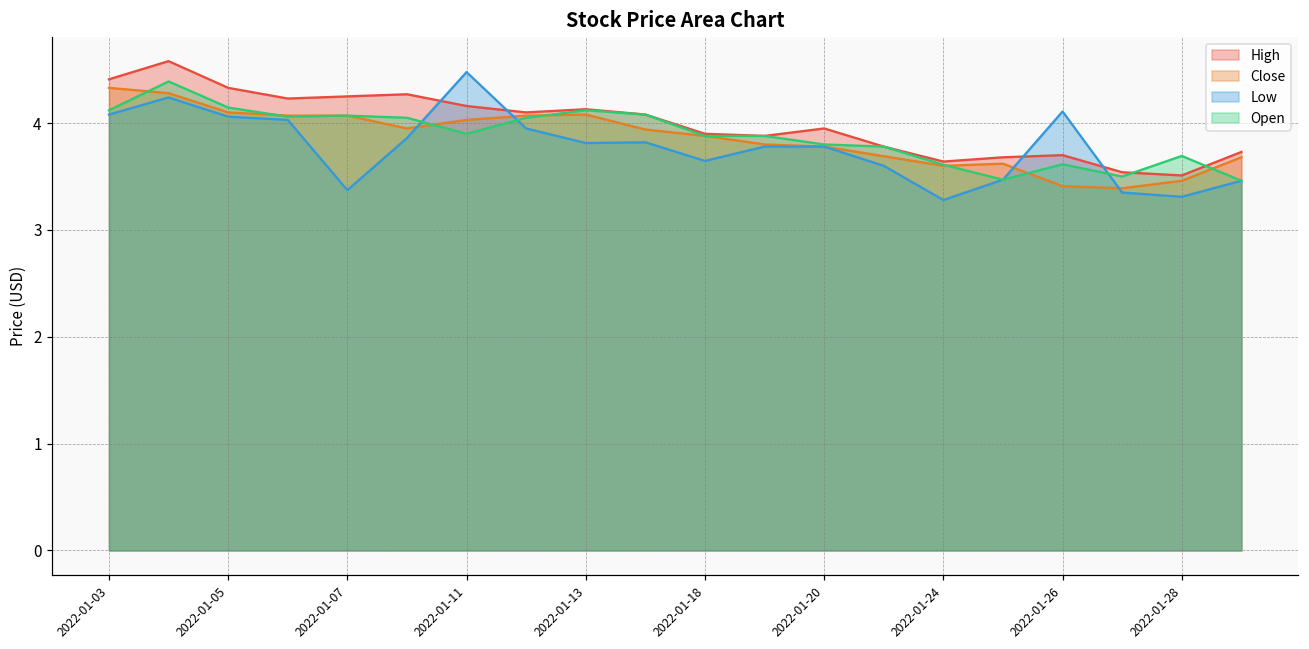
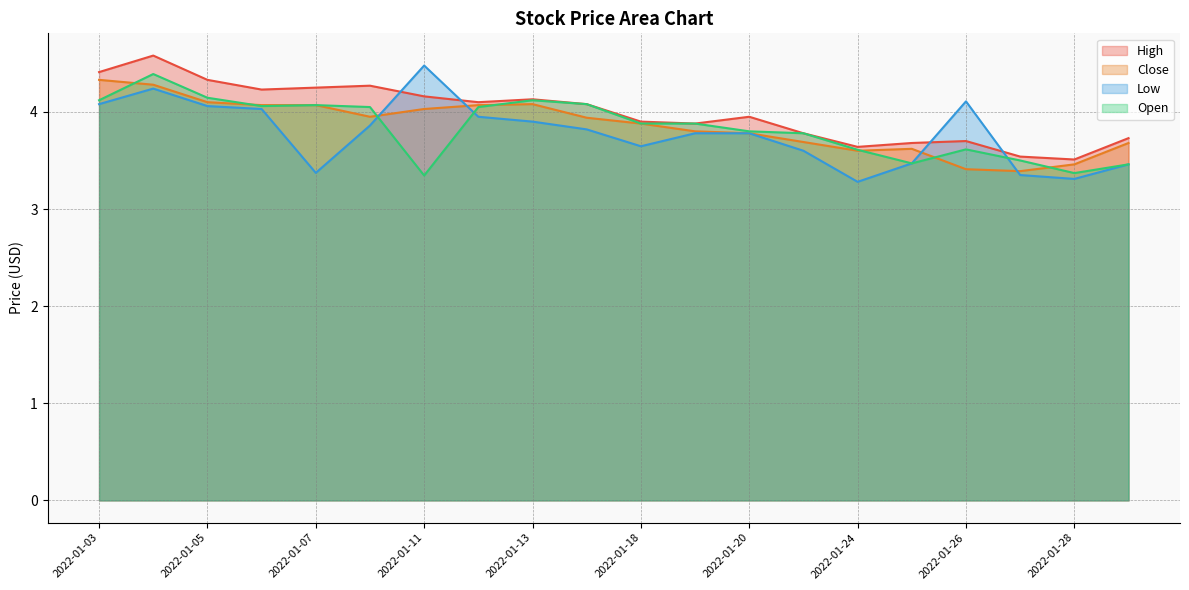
Open, 2022-01-11: 3.9 -> 3.3
Low, 2022-01-13: 3.8 -> 3.9
Open, 2022-01-28: 3.7 -> 3.4
